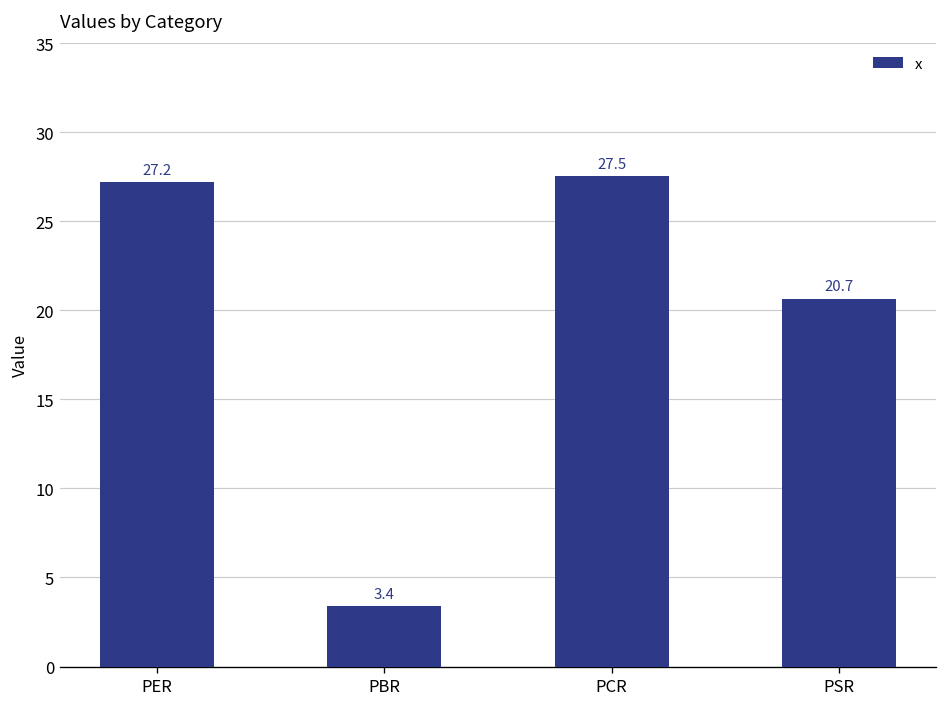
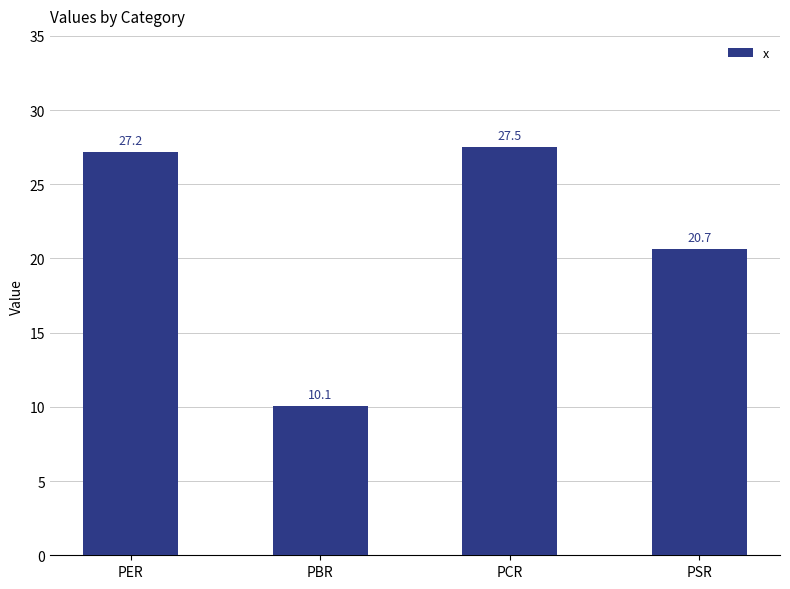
PBR: 3.4 -> 10.1
